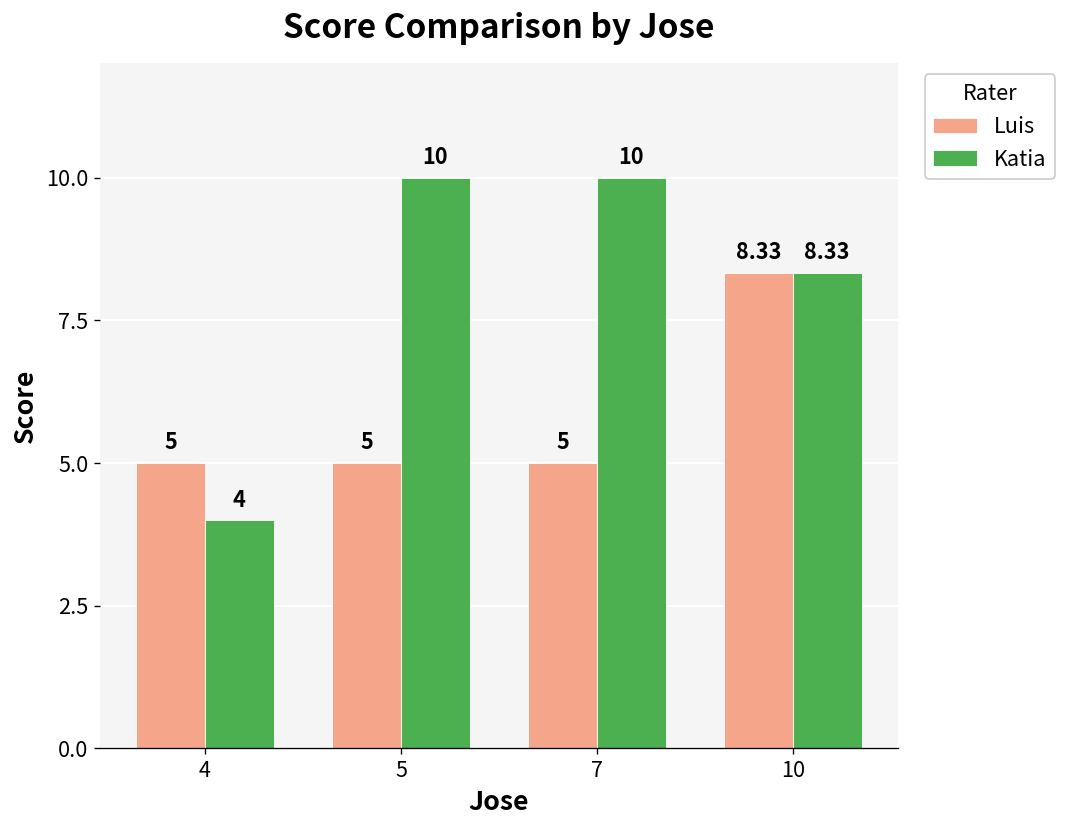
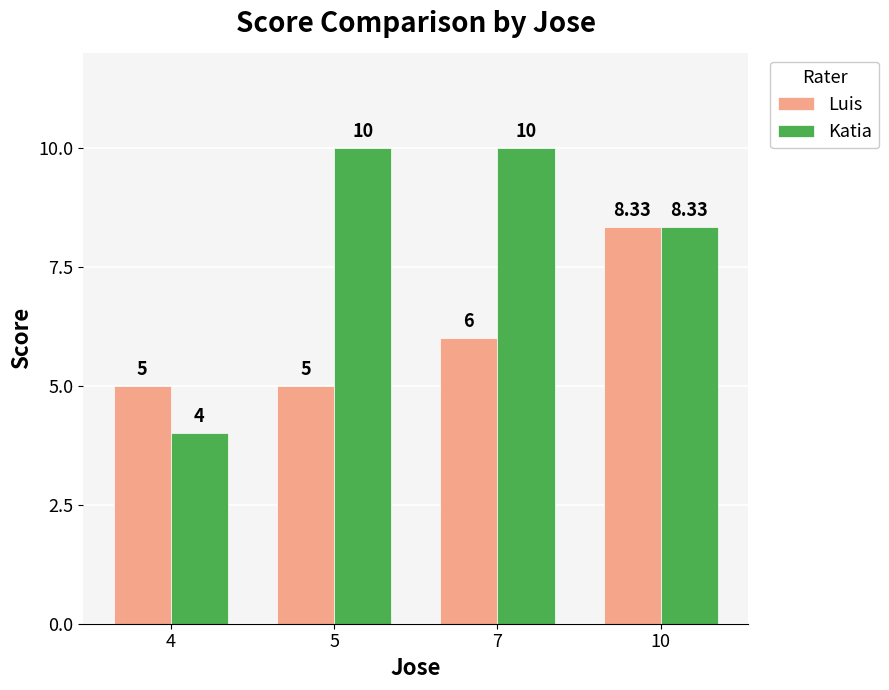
Luis, 7: 5 -> 6
